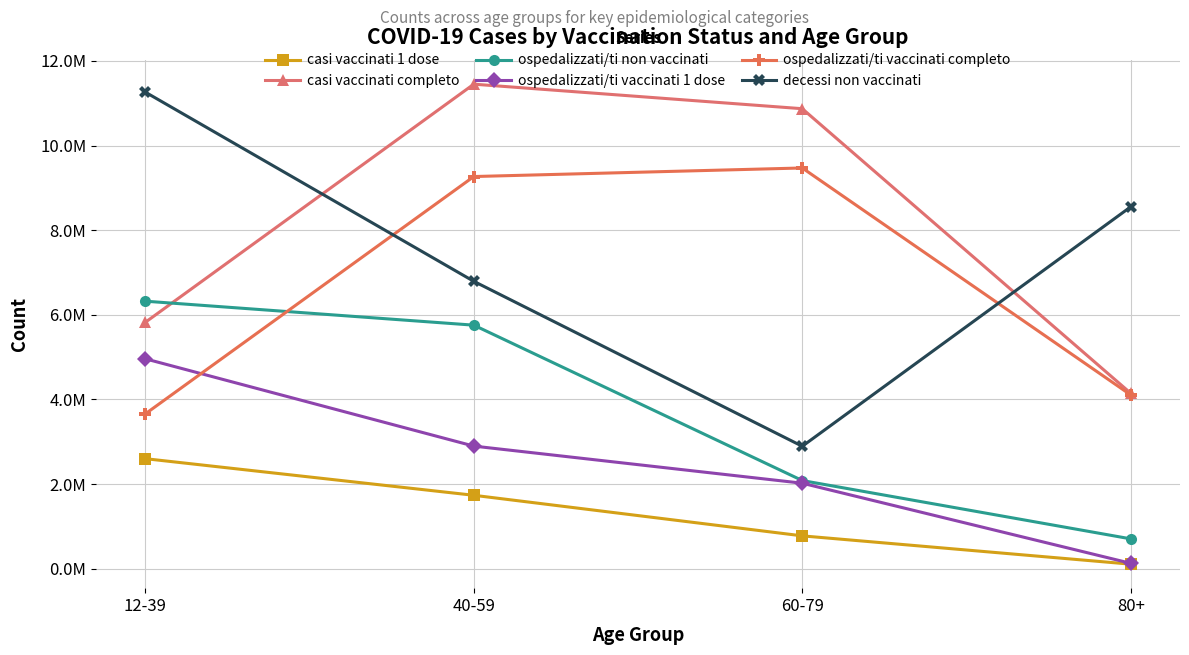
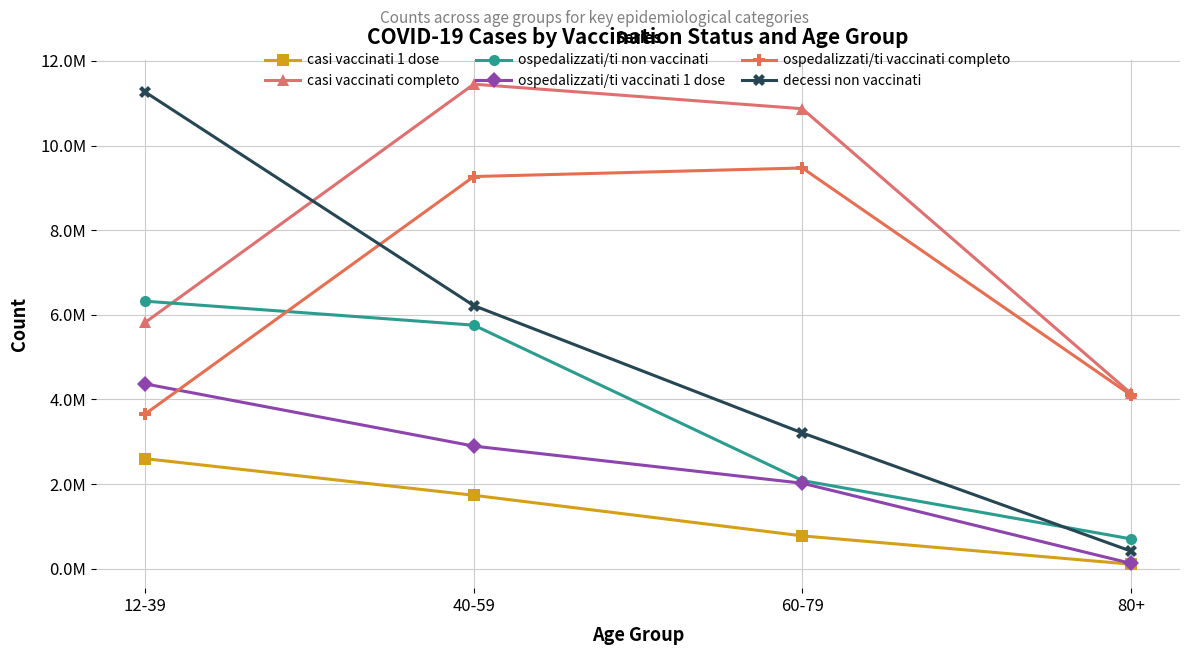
ospedalizzati/ti vaccinati 1 dose, 12-39: 5000000 -> 4400000
decessi non vaccinati, 40-59: 6800000 -> 6200000
decessi non vaccinati, 60-79: 2900000 -> 3200000
decessi non vaccinati, 80+: 8600000 -> 400000
